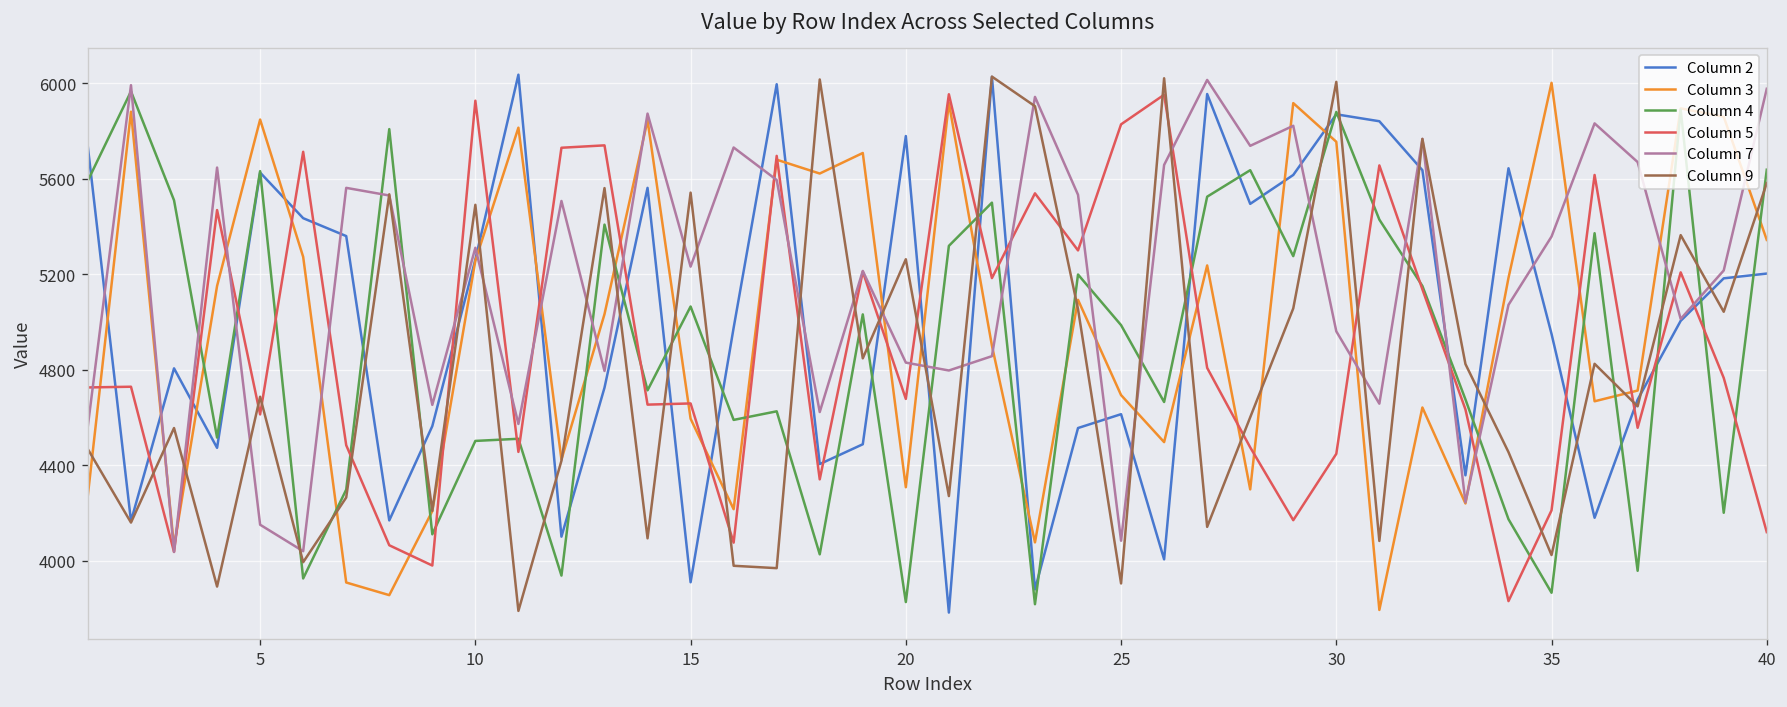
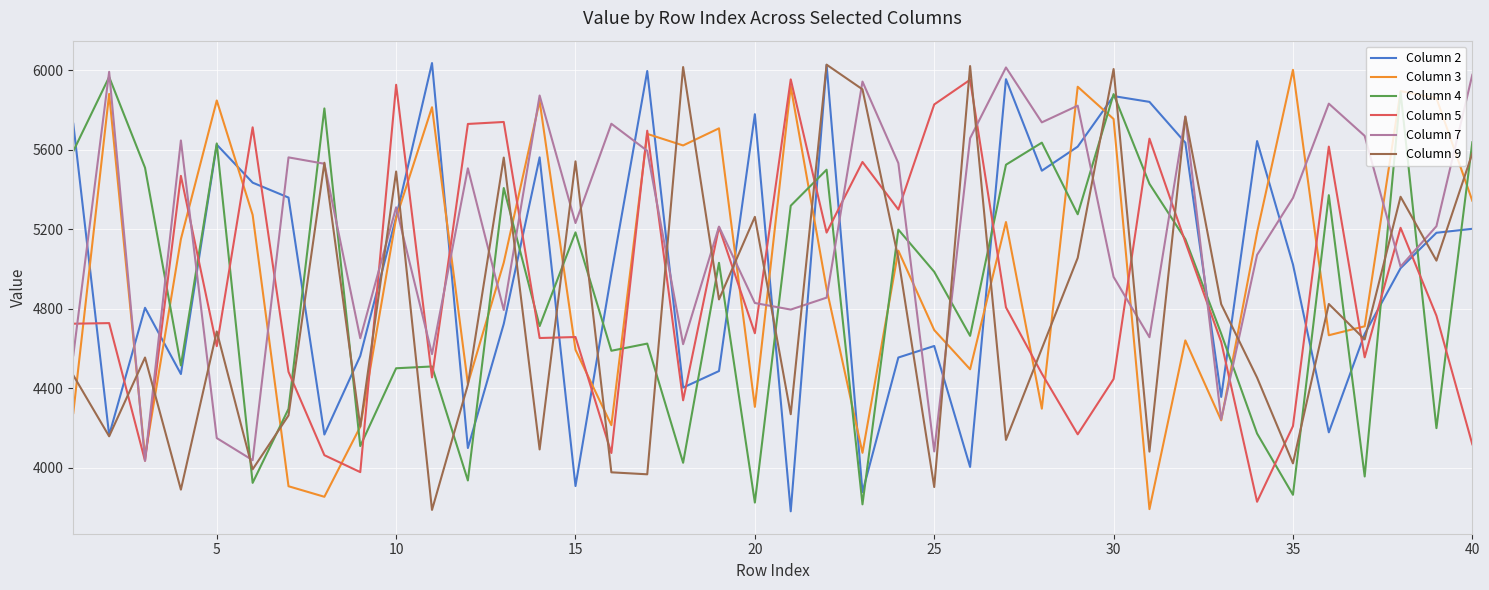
Column 4, 15: 5060 -> 5180
Column 2, 35: 4950 -> 5020
